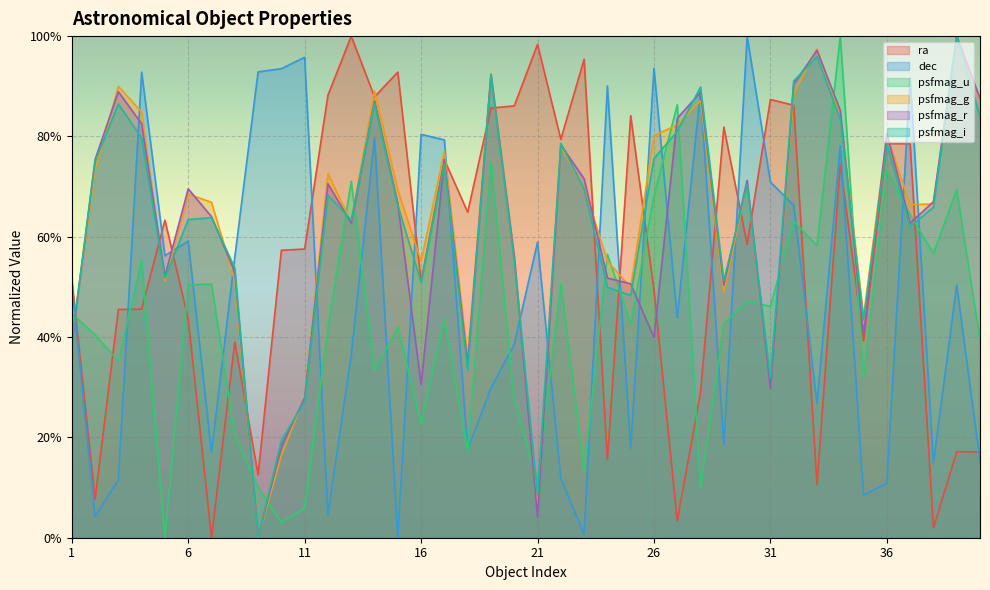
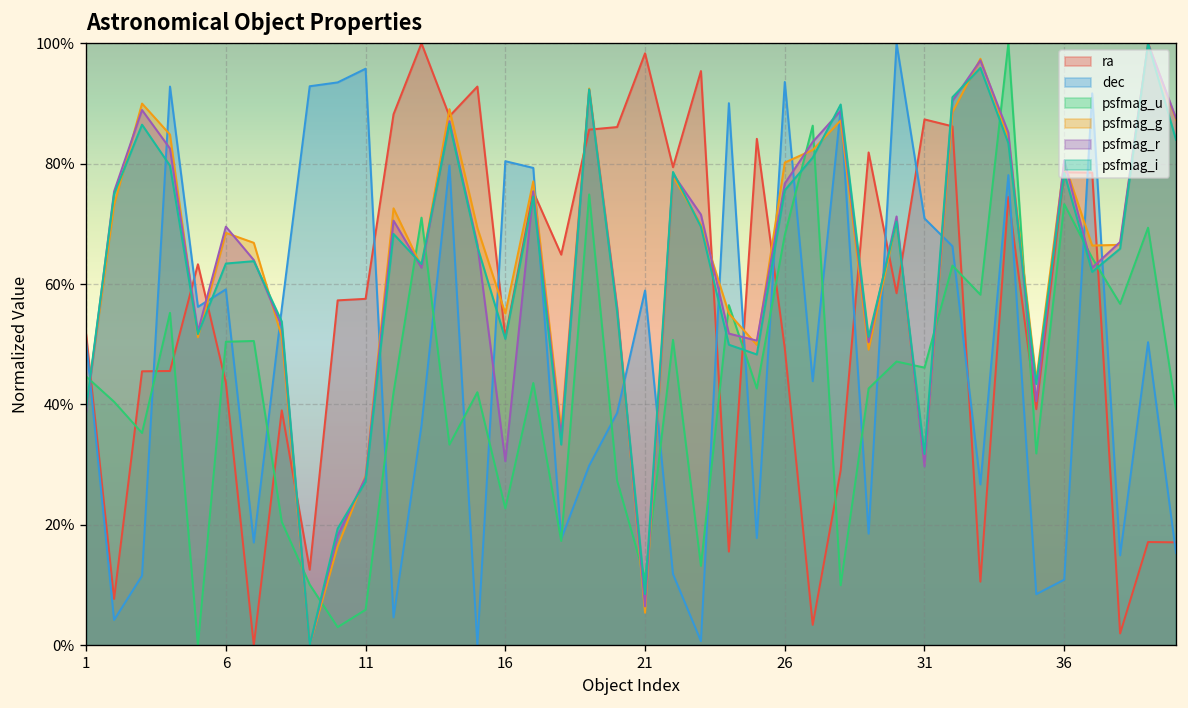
psfmag_r, 21: 4% -> 6%
psfmag_r, 26: 40% -> 77%
